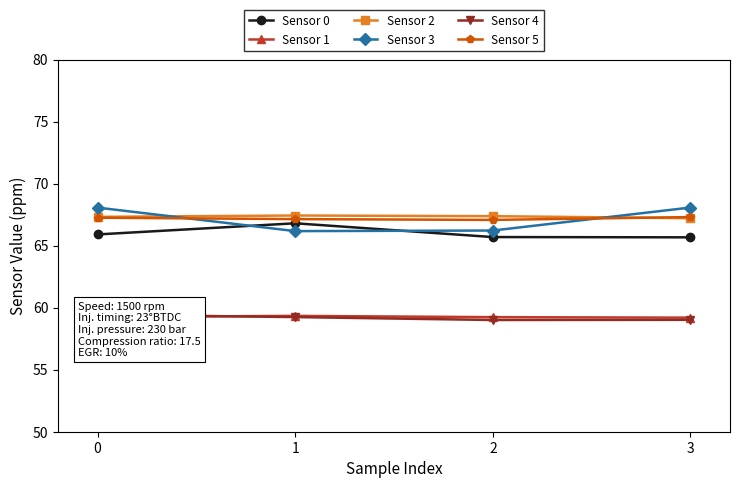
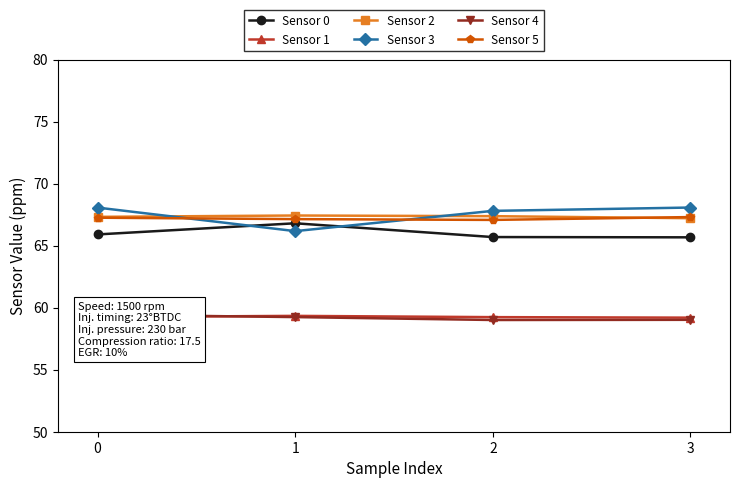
Sensor 3, 2: 66.2 -> 67.8
